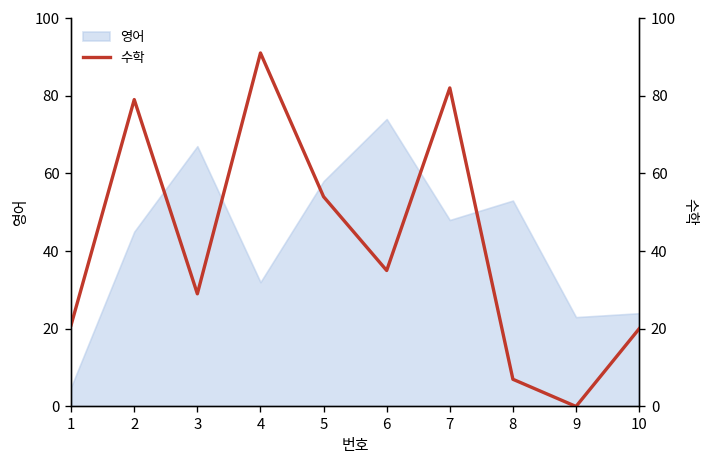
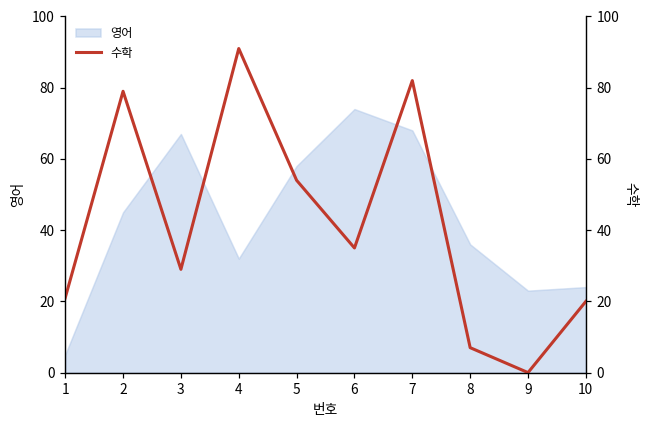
영어, 7: 48 -> 68
영어, 8: 53 -> 36
